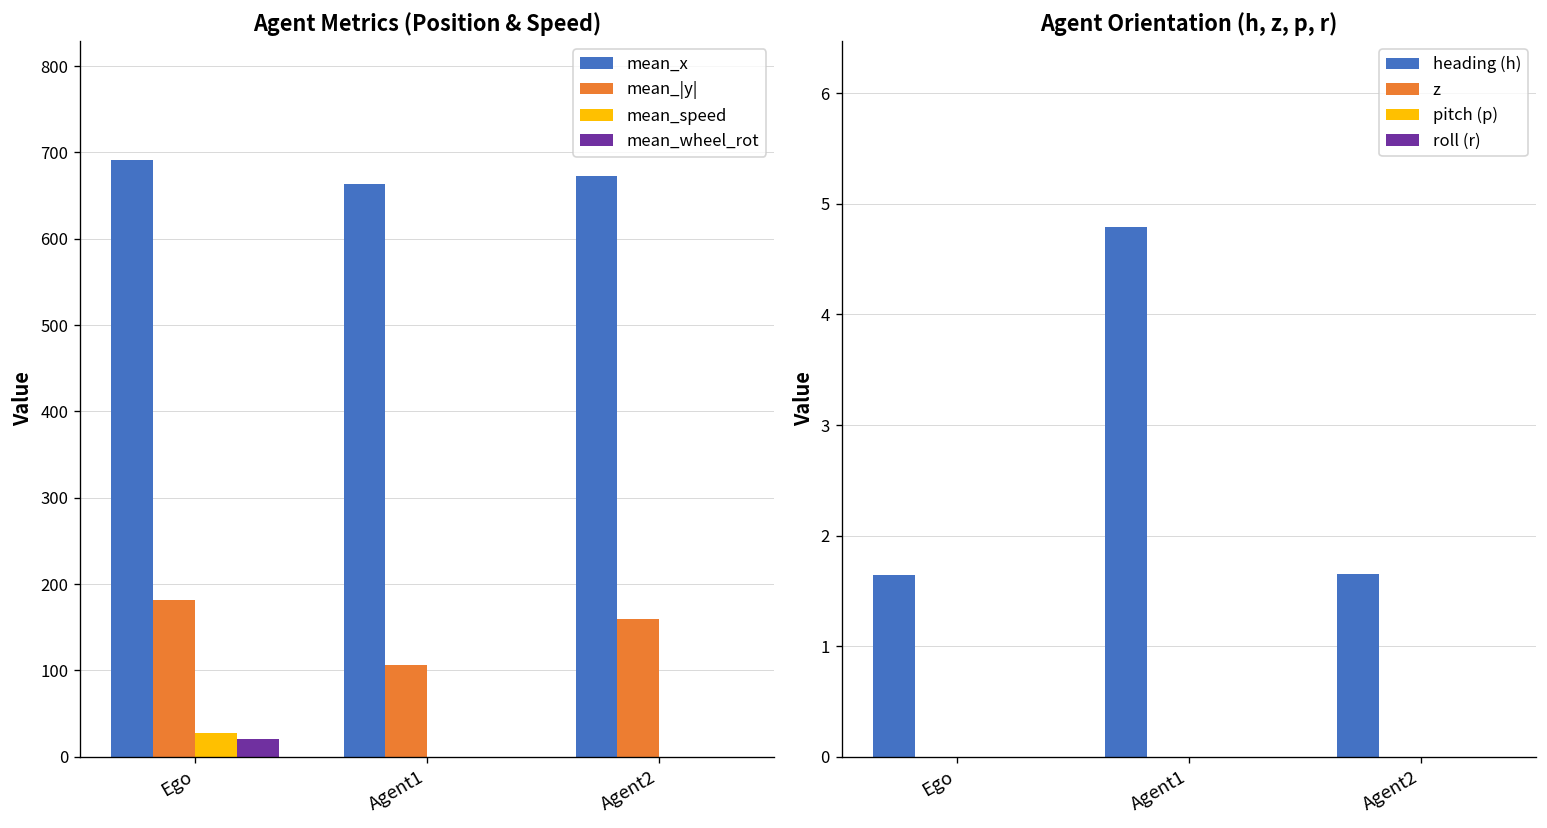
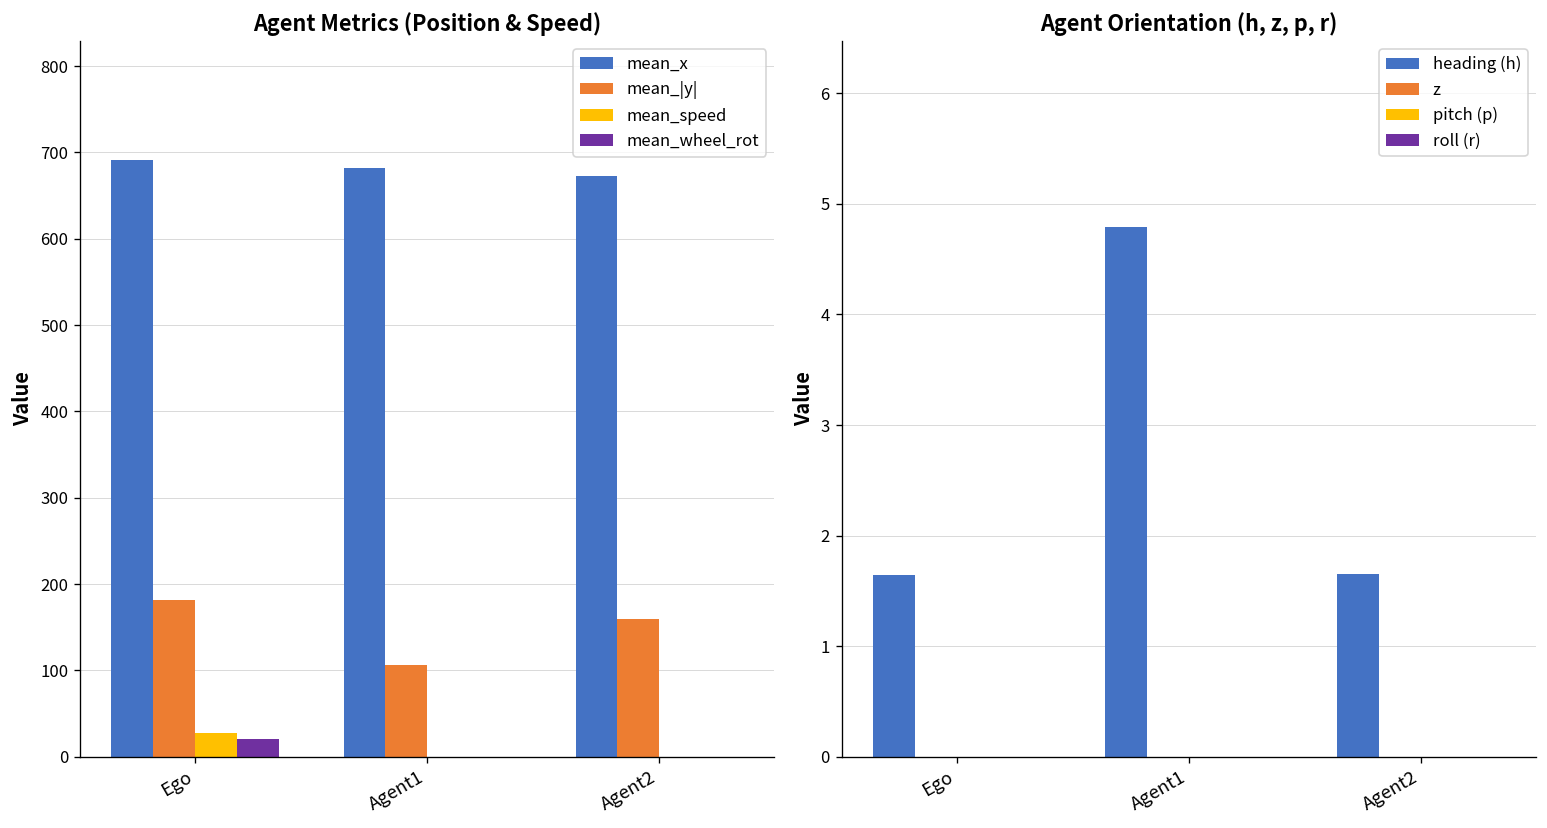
Agent Metrics (Position & Speed), mean_x, Agent1: 660 -> 680
